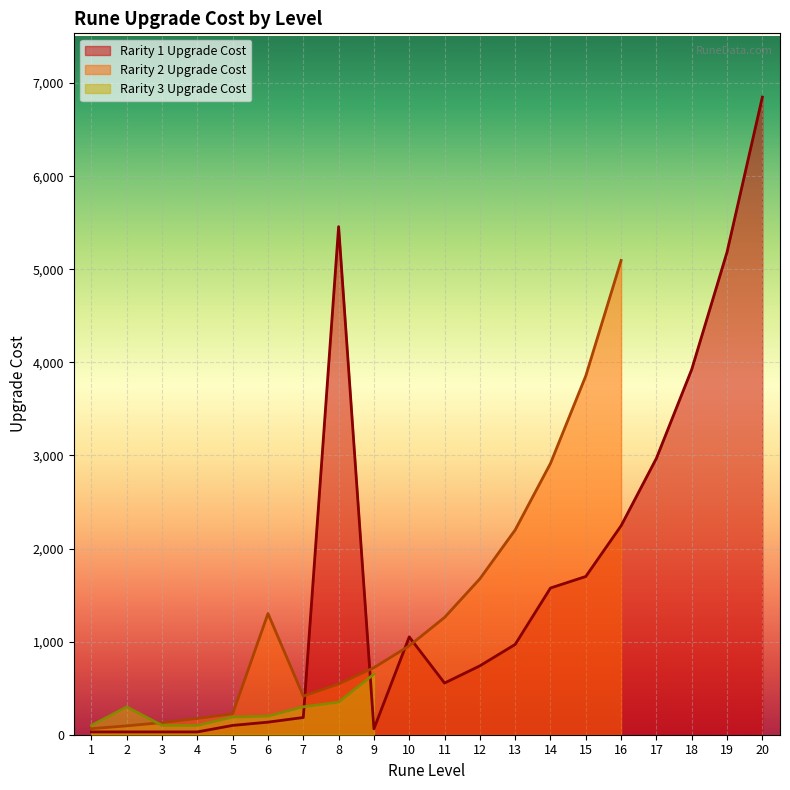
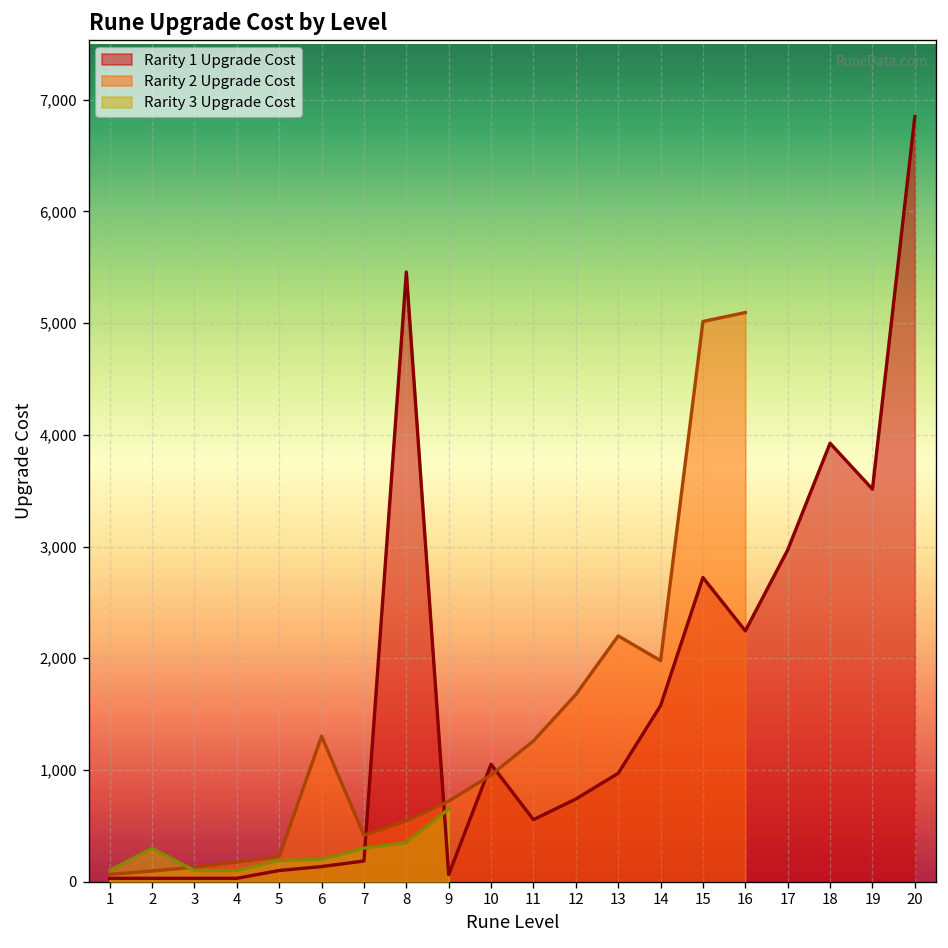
Rarity 2 Upgrade Cost, 14: 2,900 -> 2,000
Rarity 1 Upgrade Cost, 15: 1,700 -> 2,700
Rarity 2 Upgrade Cost, 15: 3,900 -> 5,000
Rarity 1 Upgrade Cost, 19: 5,200 -> 3,500
